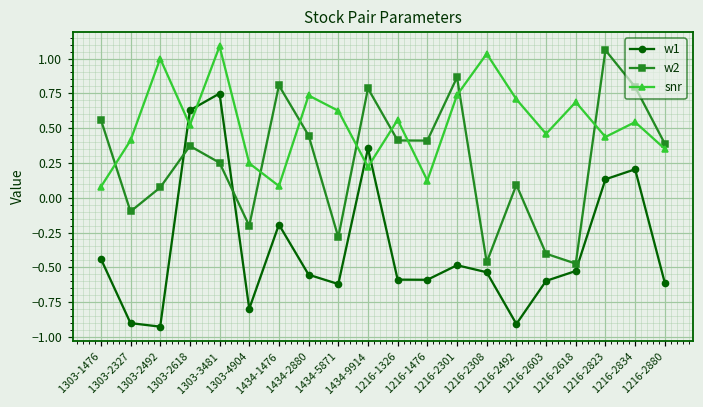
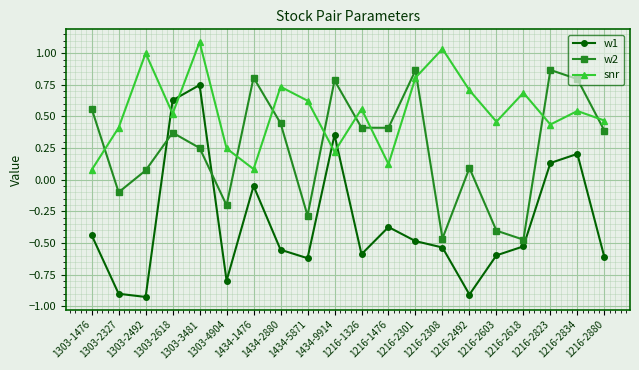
w1, 1434-1476: -0.19 -> -0.05
w1, 1216-1476: -0.59 -> -0.37
snr, 1216-2301: 0.74 -> 0.81
w2, 1216-2823: 1.06 -> 0.87
snr, 1216-2880: 0.35 -> 0.47
